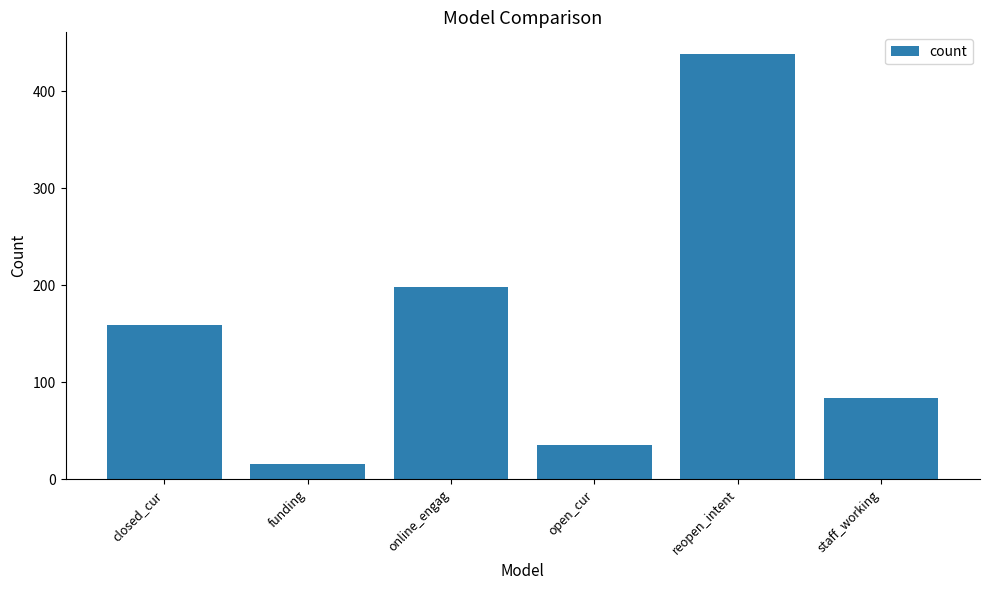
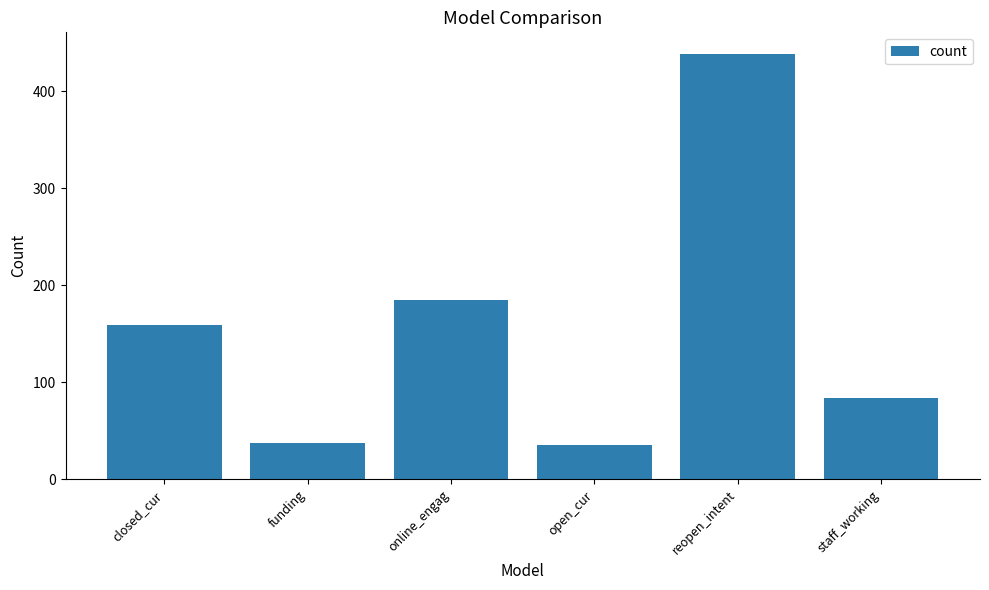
funding: 20 -> 40
online_engag: 200 -> 190
